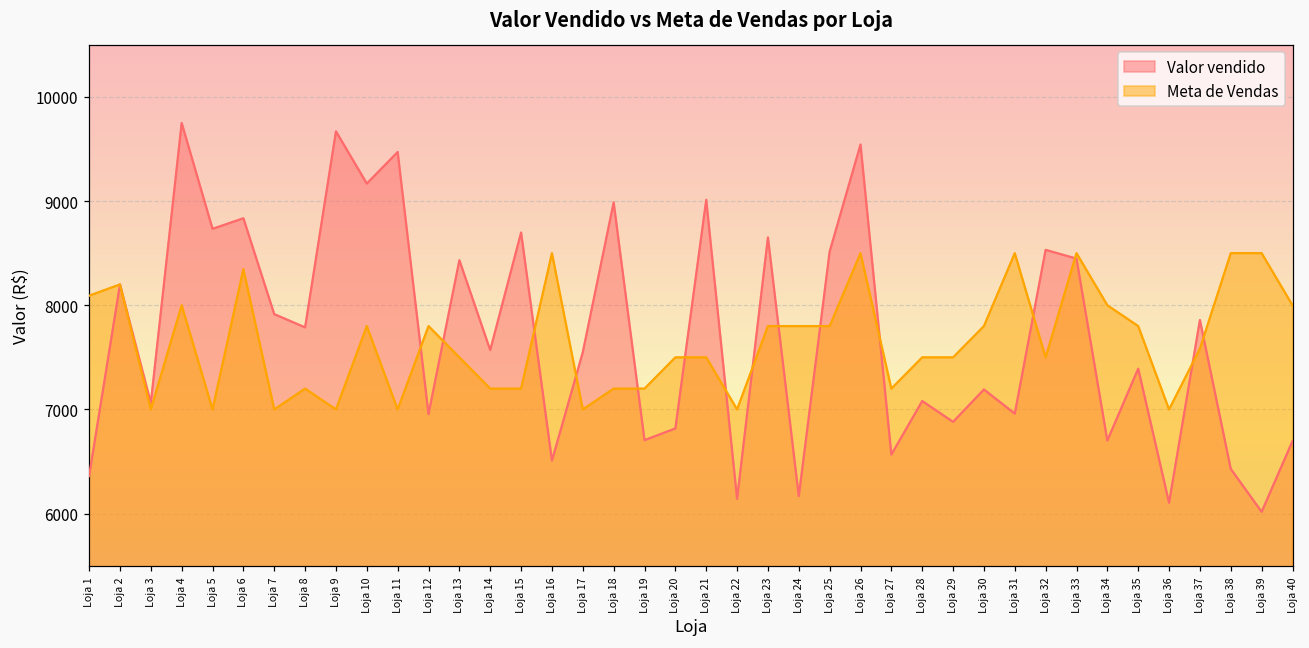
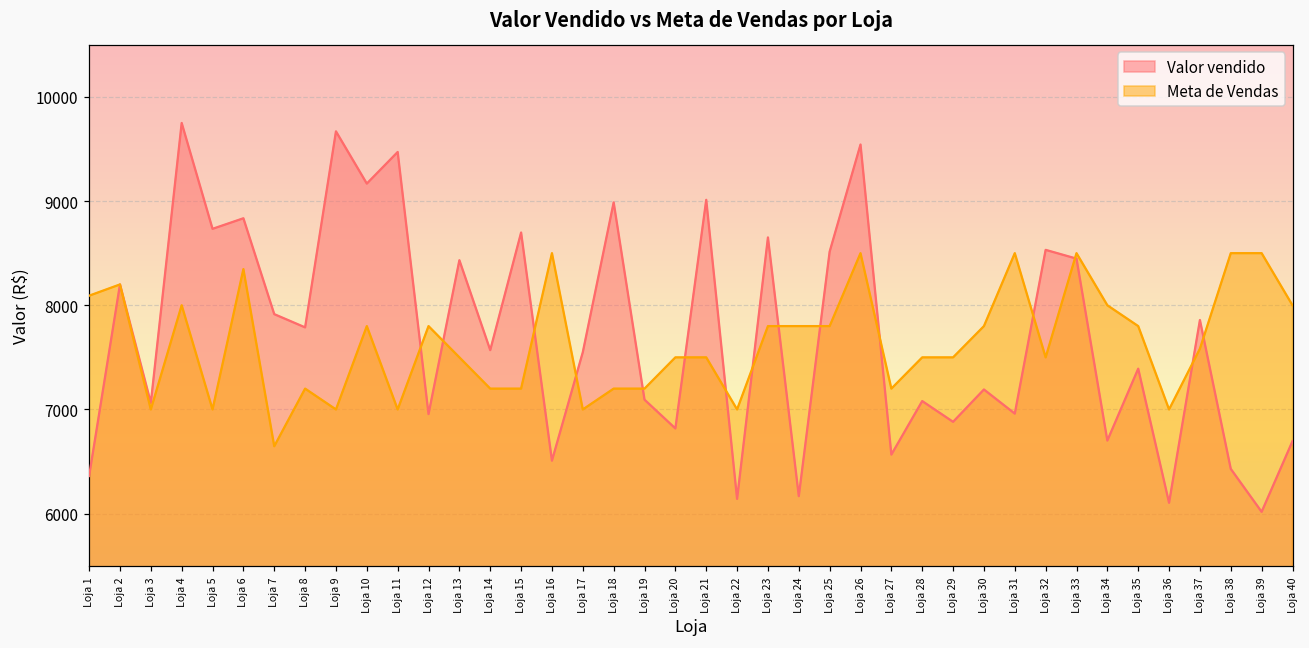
Meta de Vendas, Loja 7: 7000 -> 6600
Valor vendido, Loja 19: 6700 -> 7100
